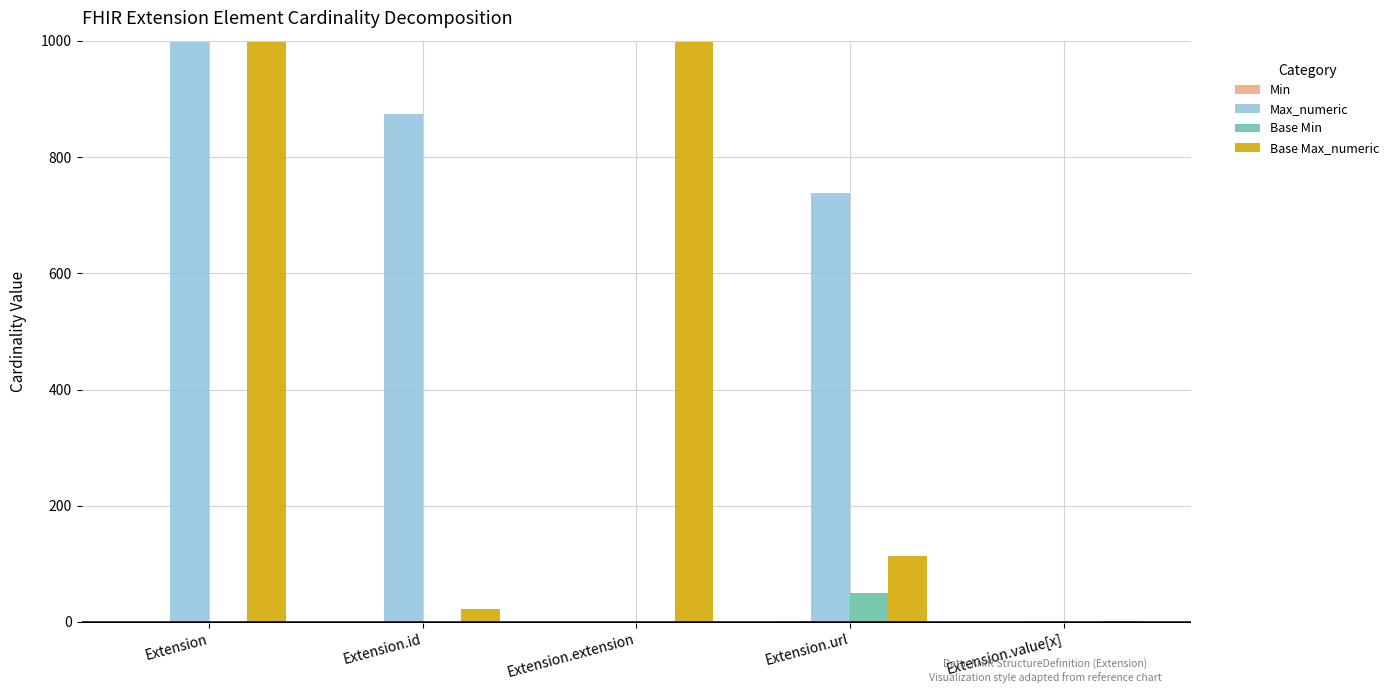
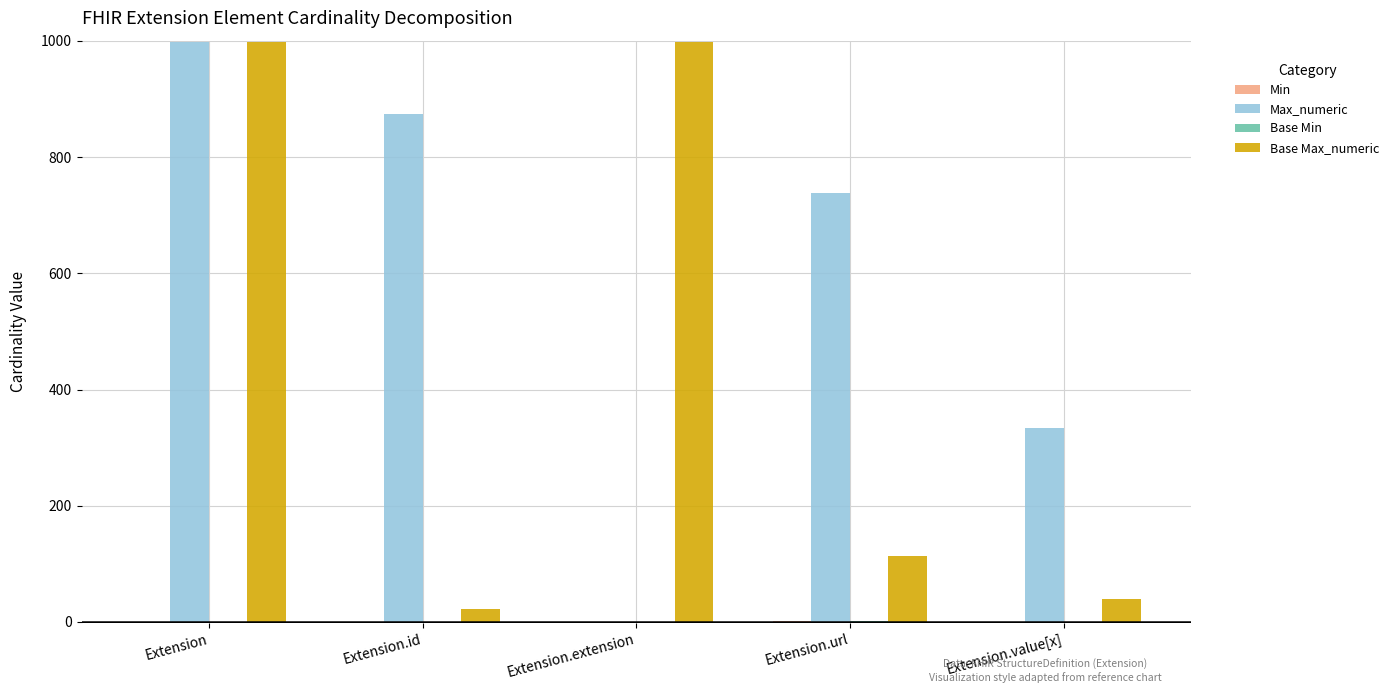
Base Min, Extension.url: 50 -> 0
Max_numeric, Extension.value[x]: 0 -> 330
Base Max_numeric, Extension.value[x]: 0 -> 40
